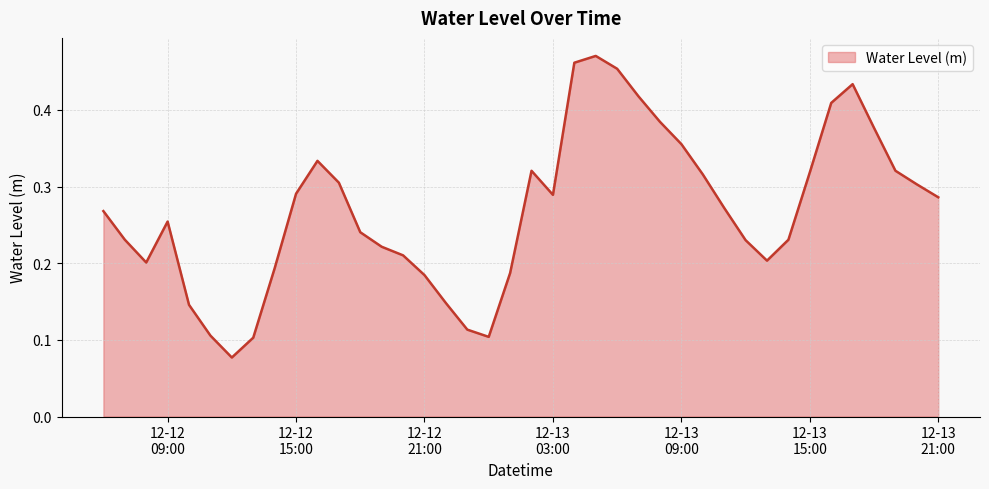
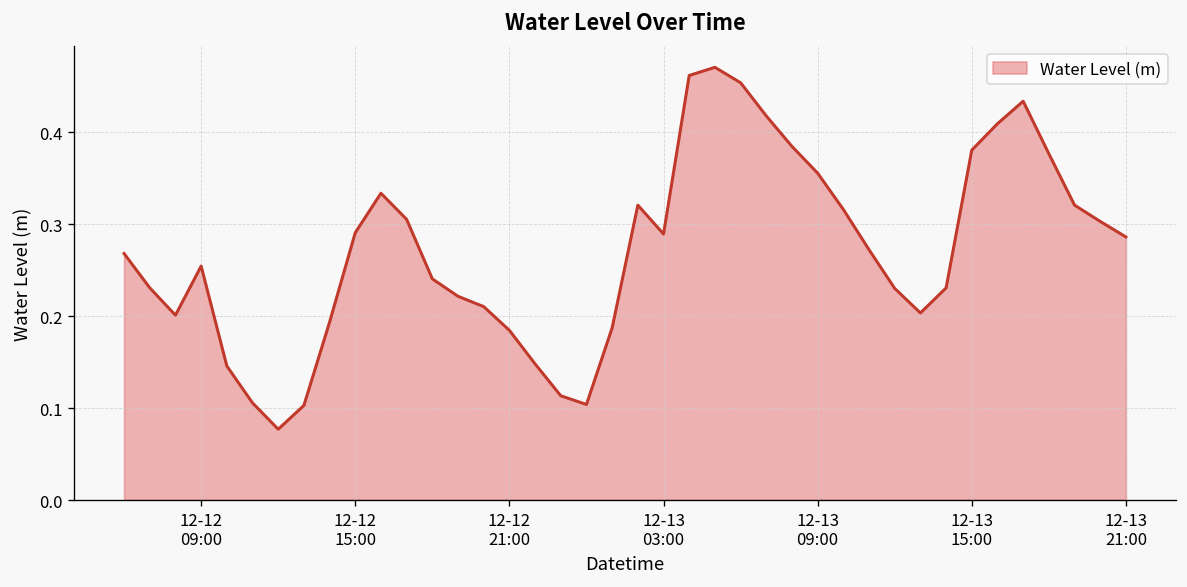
12-13 15:00: 0.32 -> 0.38
